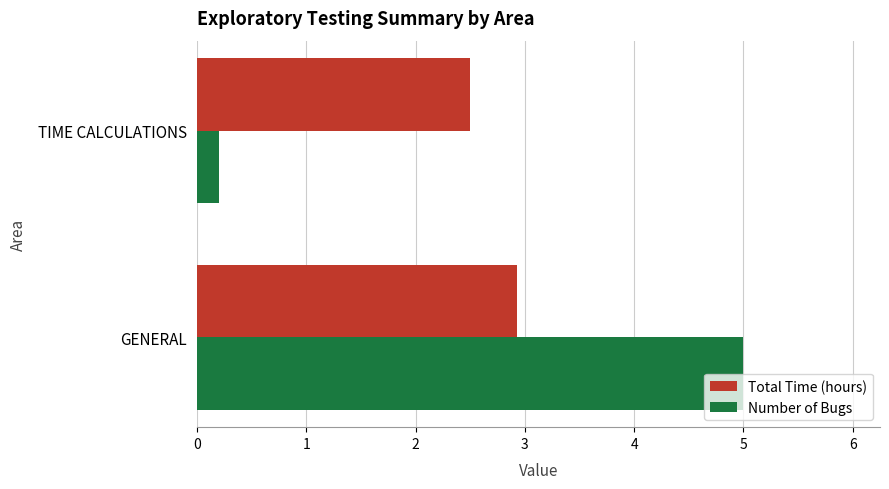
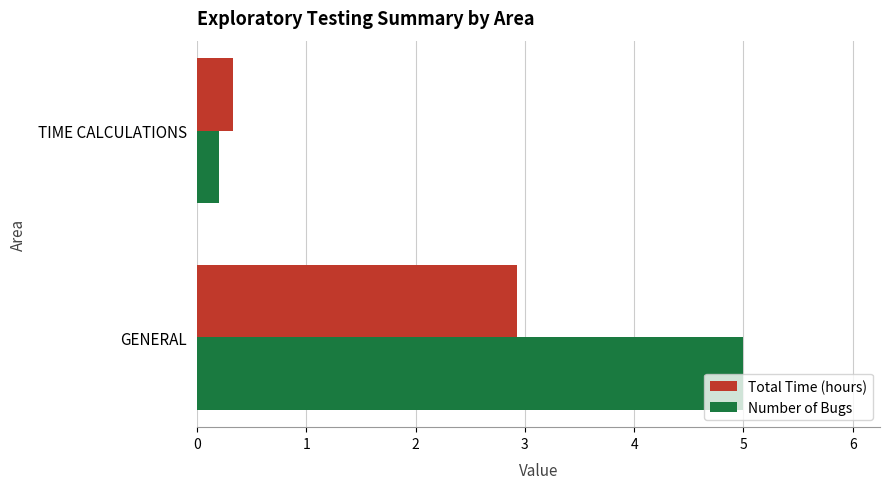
Total Time (hours), TIME CALCULATIONS: 2.50 -> 0.33
